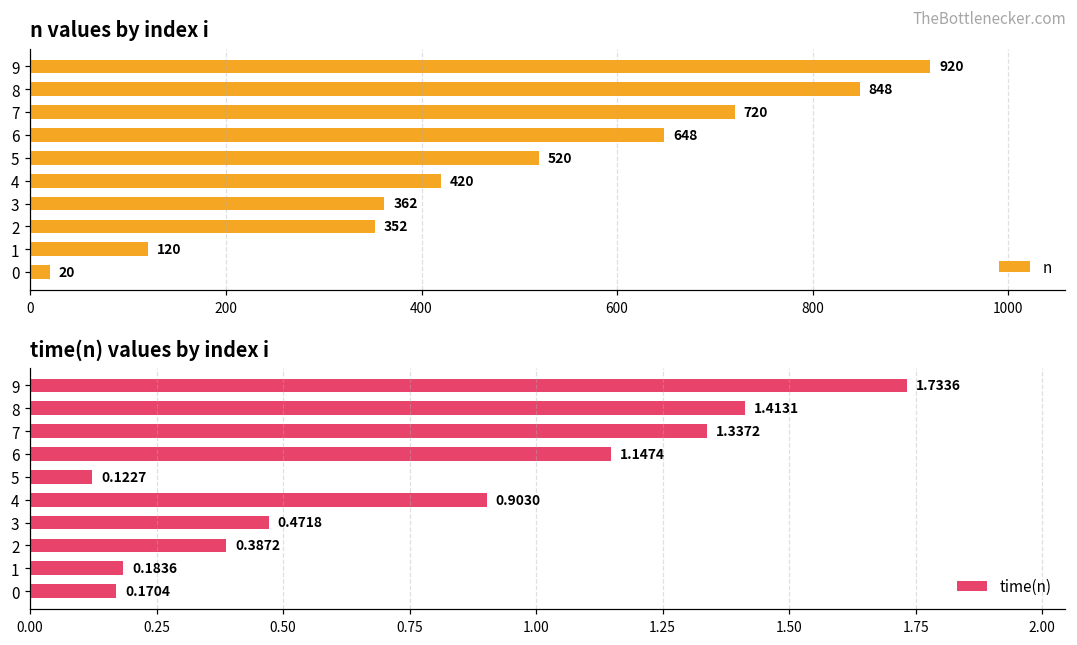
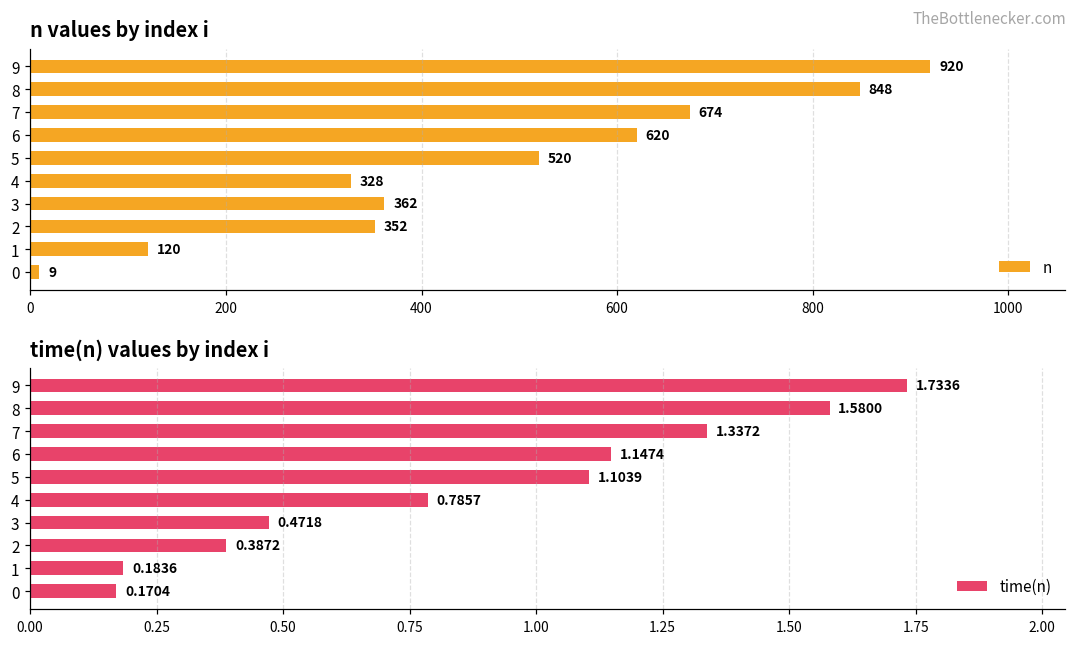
n values by index i, 7: 720 -> 674
n values by index i, 6: 648 -> 620
n values by index i, 4: 420 -> 328
n values by index i, 0: 20 -> 9
time(n) values by index i, 8: 1.4131 -> 1.5800
time(n) values by index i, 5: 0.1227 -> 1.1039
time(n) values by index i, 4: 0.9030 -> 0.7857
